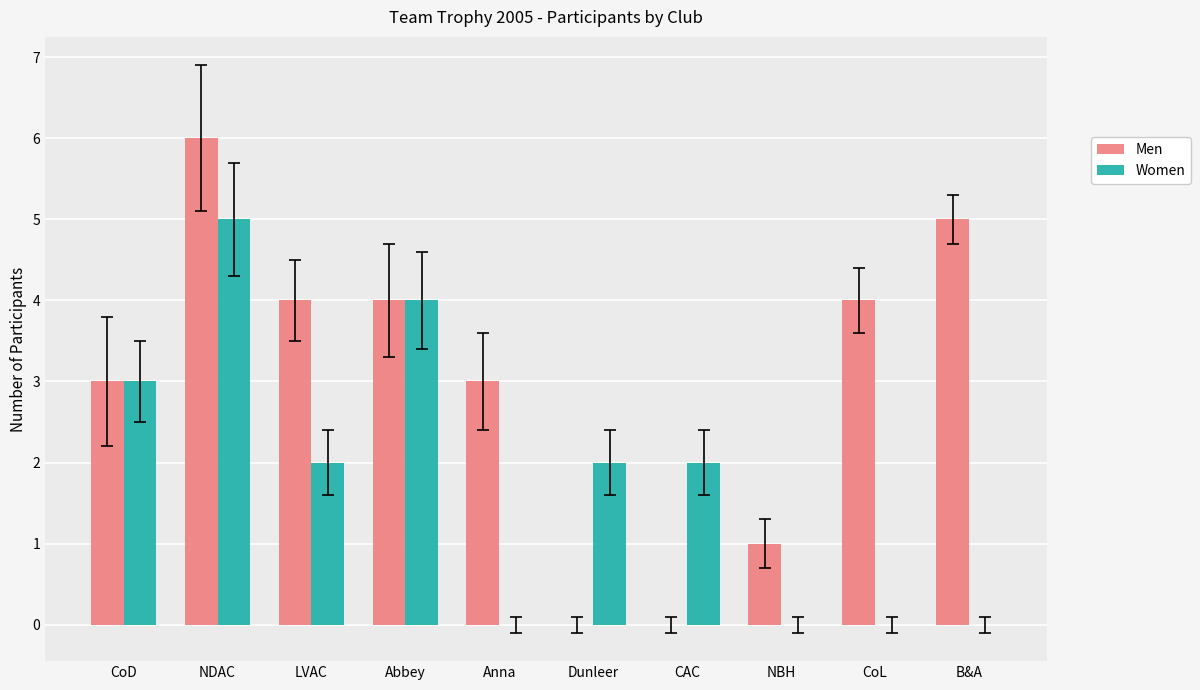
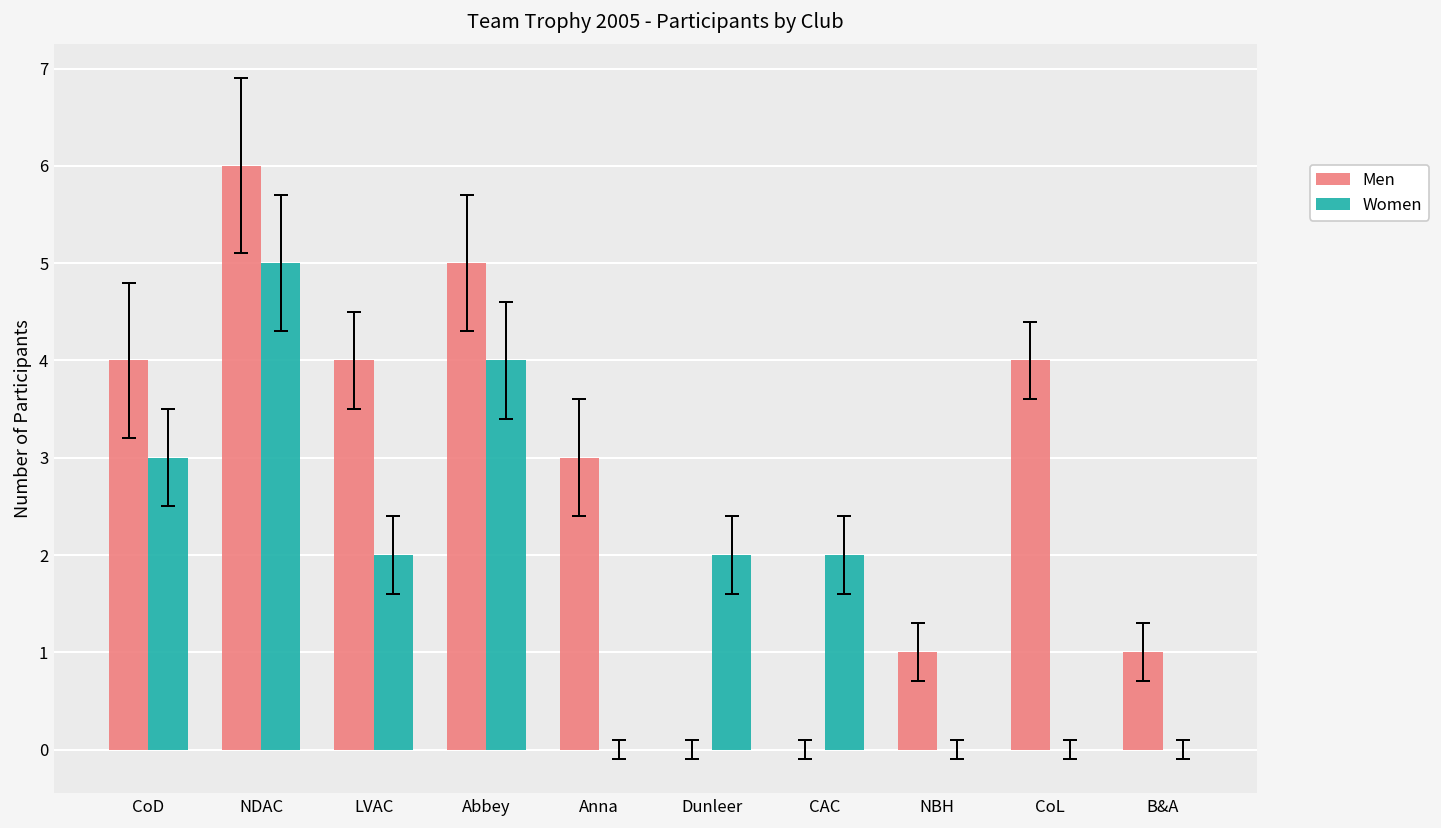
Men, CoD: 3 -> 4
Men, Abbey: 4 -> 5
Men, B&A: 5 -> 1
